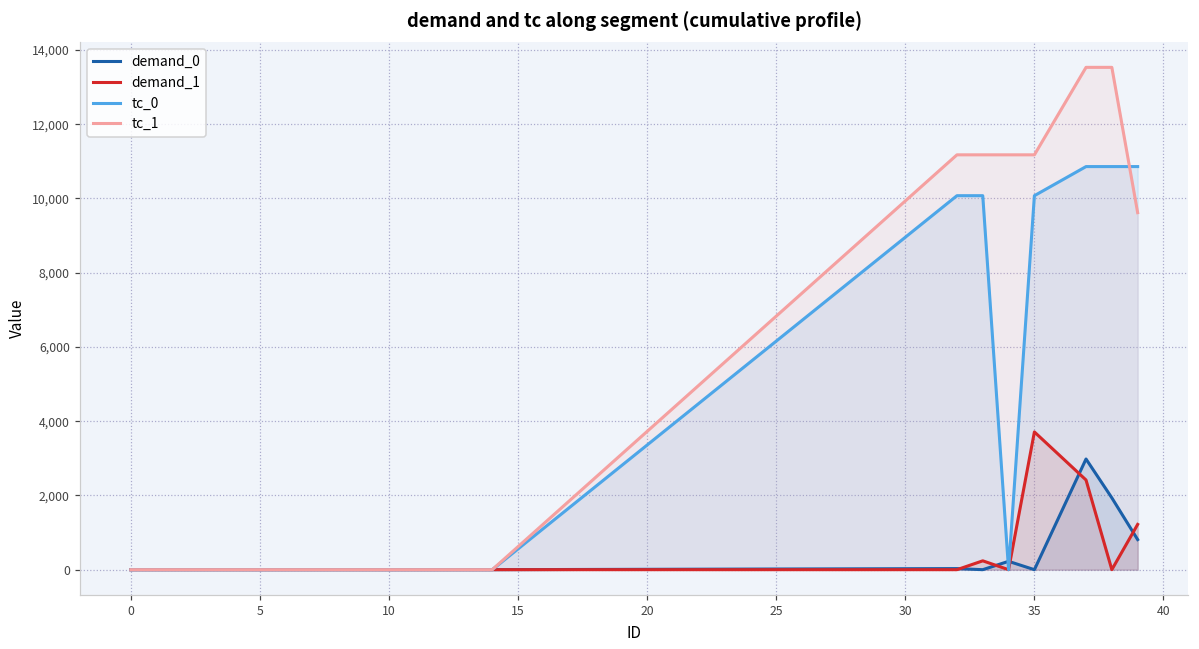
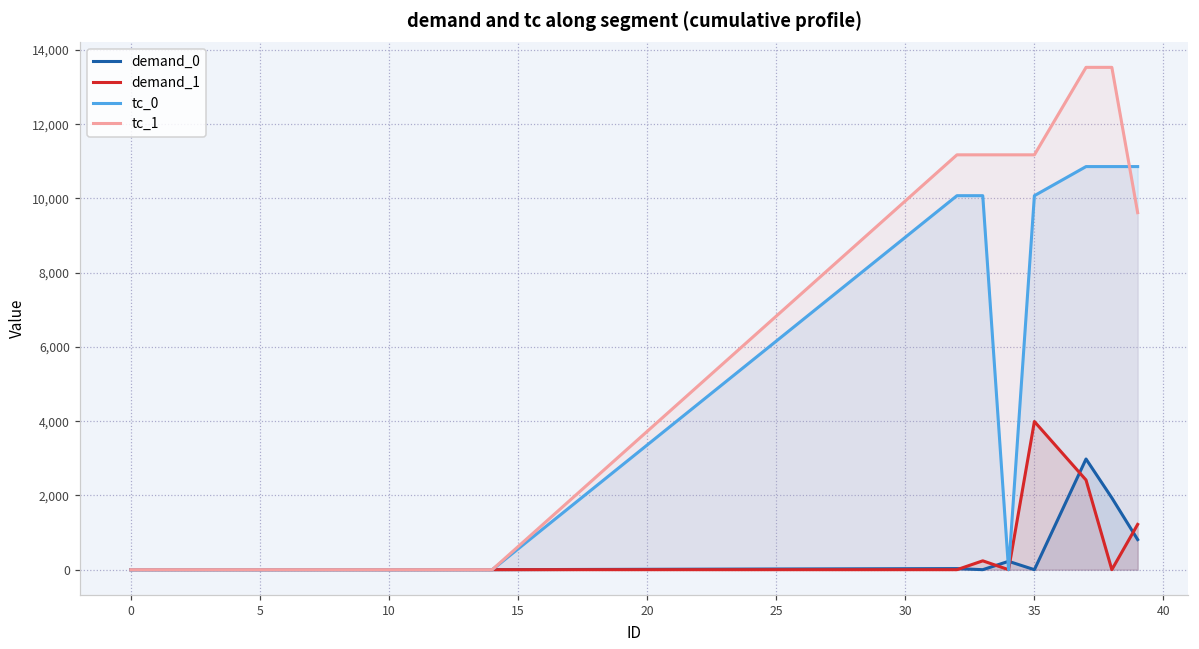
demand_1, 35: 3,700 -> 4,000
